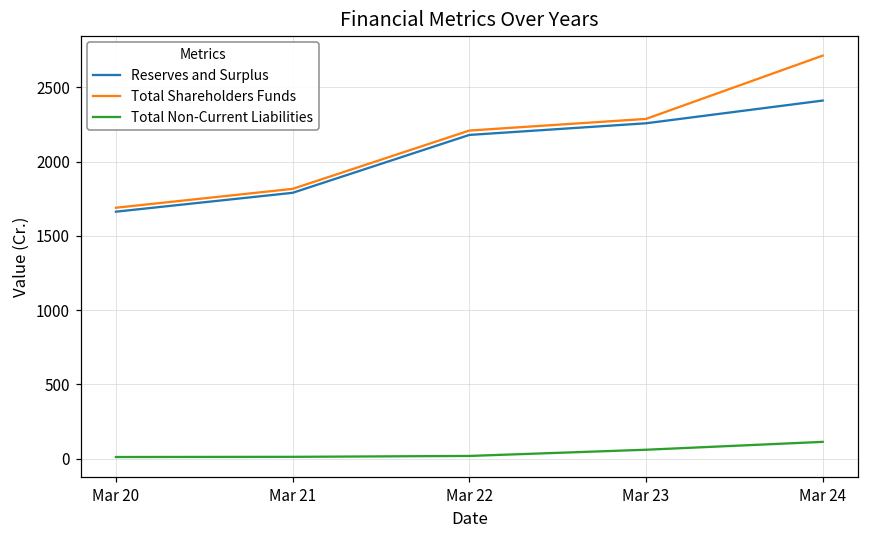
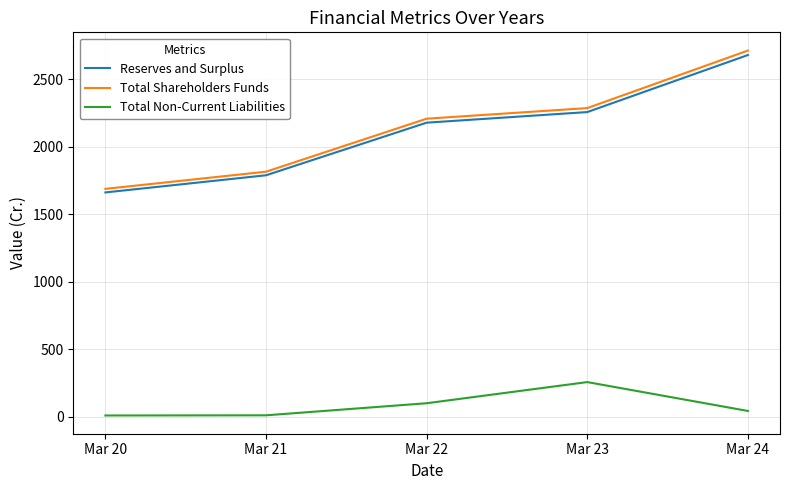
Total Non-Current Liabilities, Mar 22: 20 -> 100
Total Non-Current Liabilities, Mar 23: 60 -> 260
Reserves and Surplus, Mar 24: 2410 -> 2680
Total Non-Current Liabilities, Mar 24: 110 -> 40
